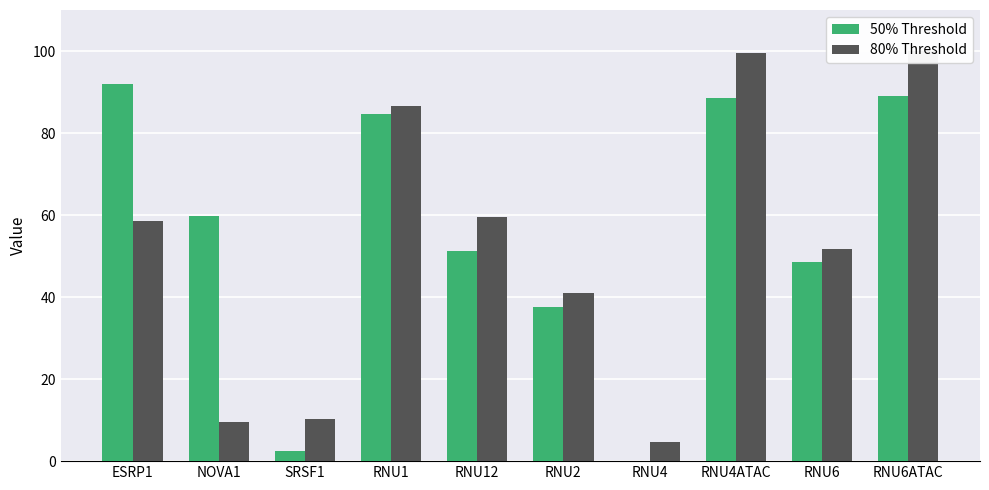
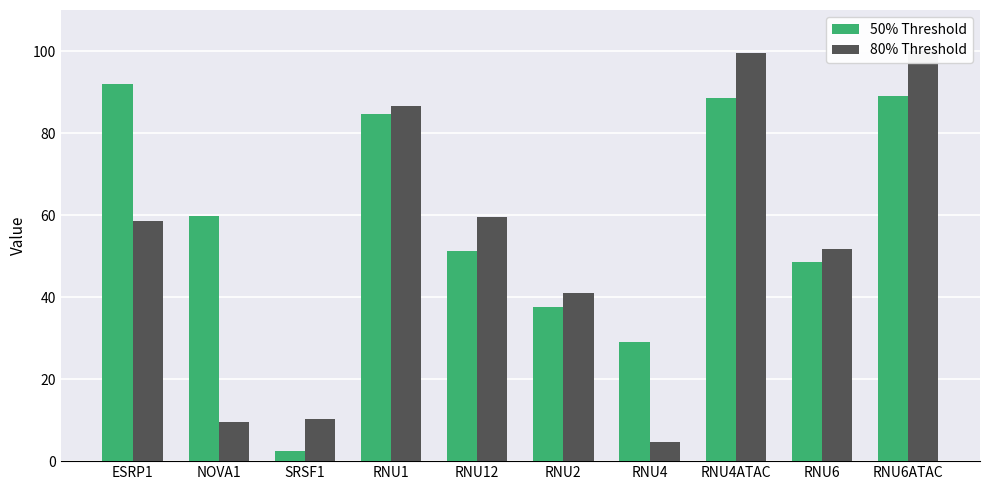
50% Threshold, RNU4: 0 -> 29
